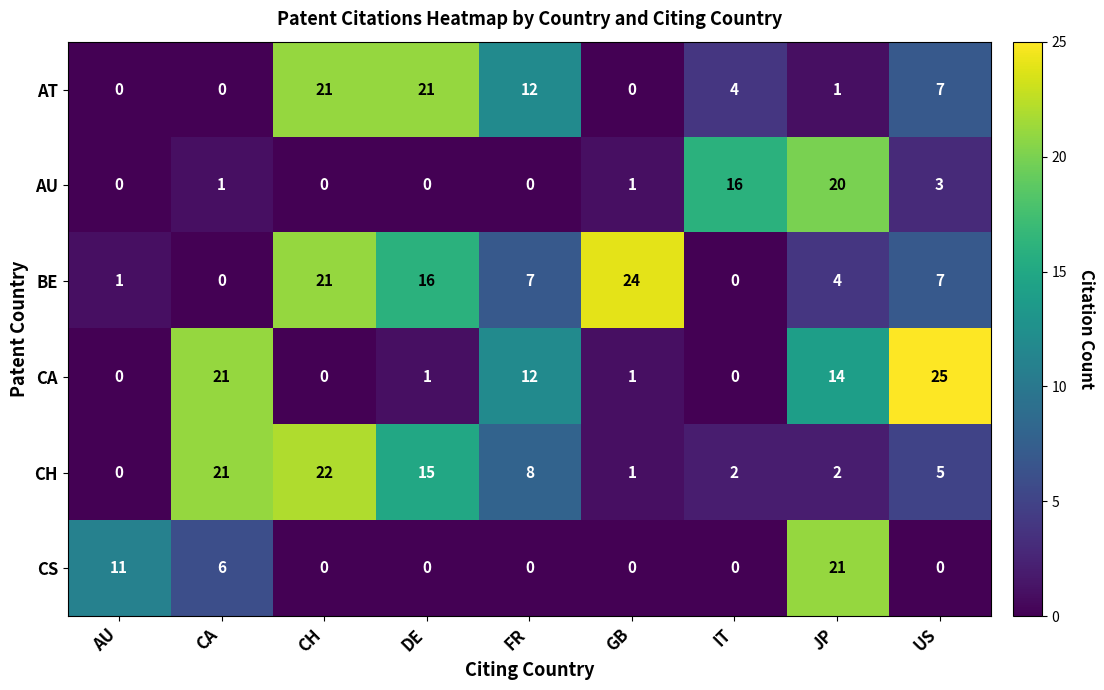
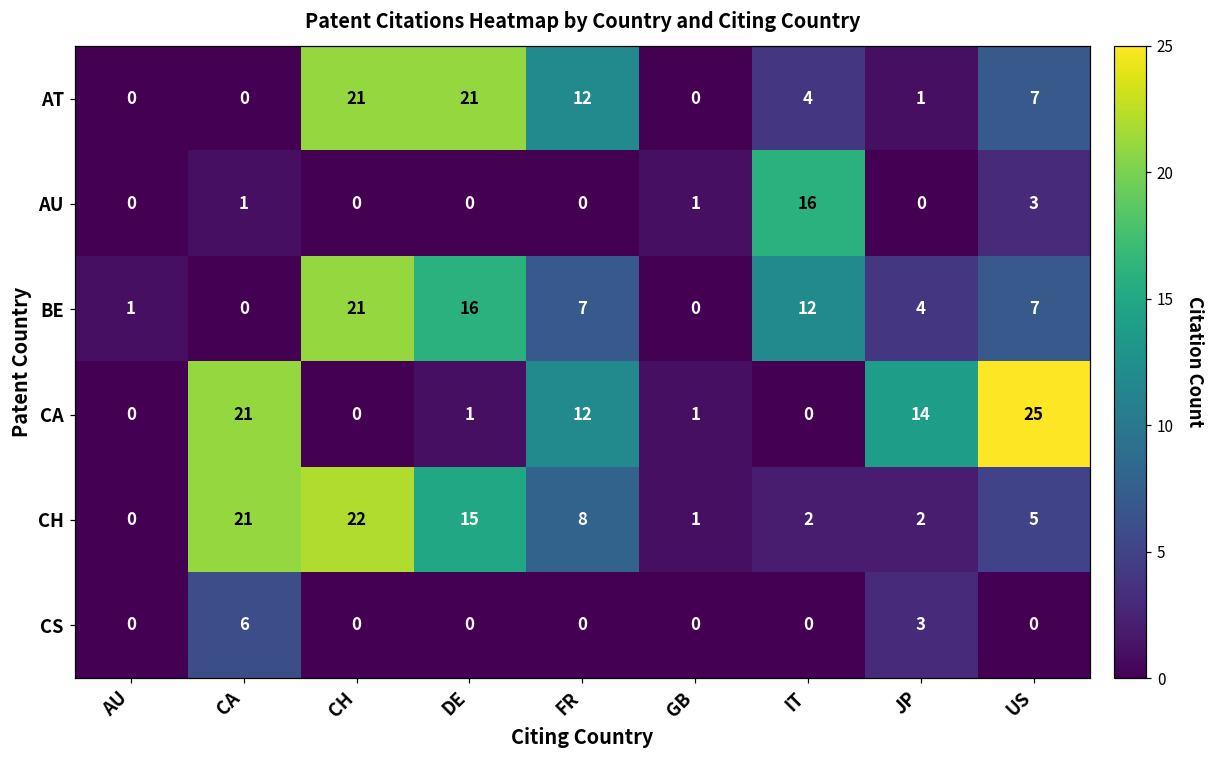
AU, JP: 20 -> 0
BE, GB: 24 -> 0
BE, IT: 0 -> 12
CS, AU: 11 -> 0
CS, JP: 21 -> 3
